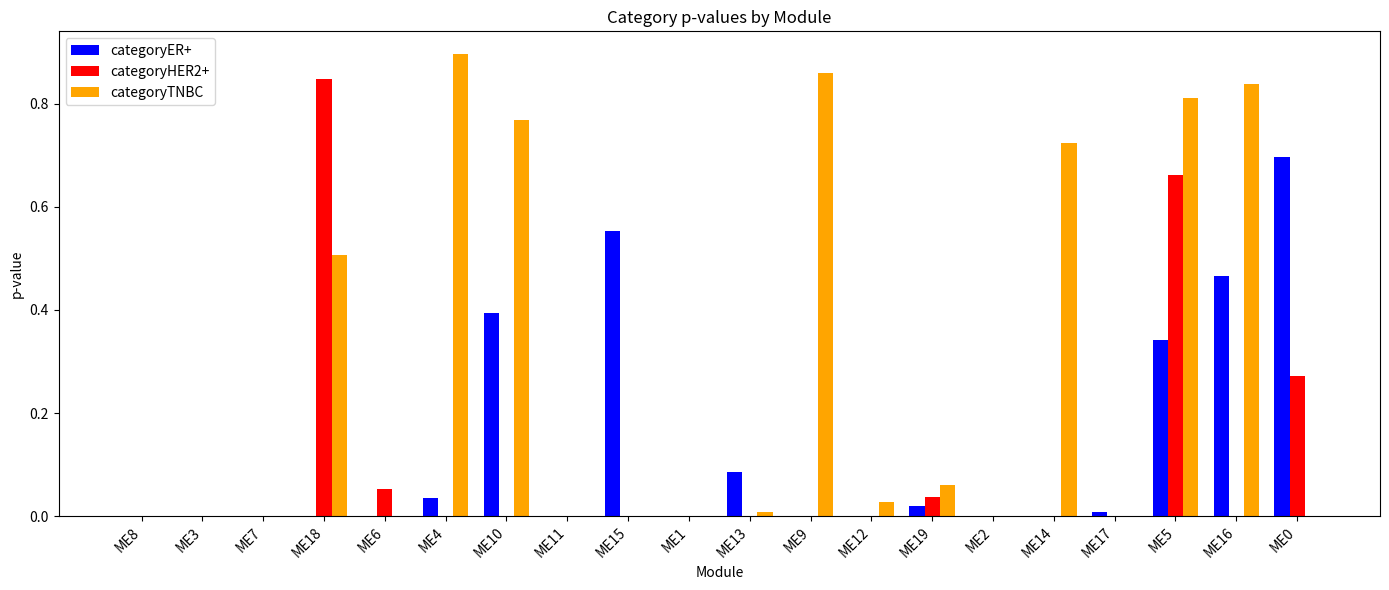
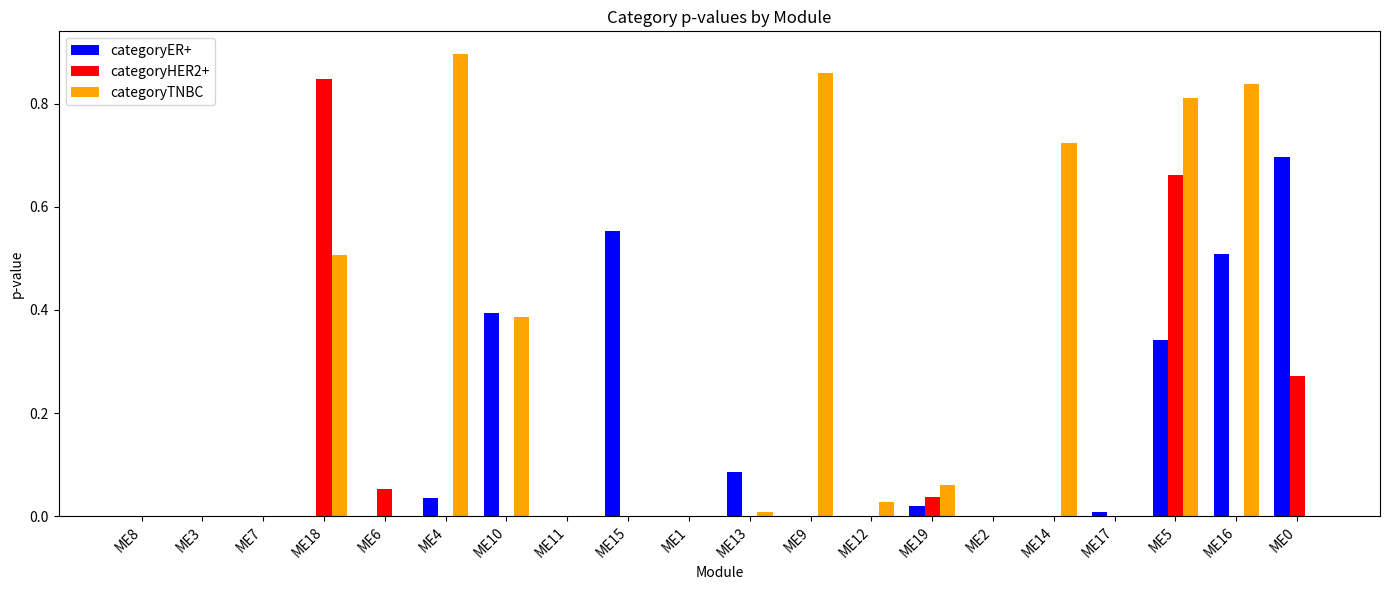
categoryTNBC, ME10: 0.77 -> 0.39
categoryER+, ME16: 0.47 -> 0.51
